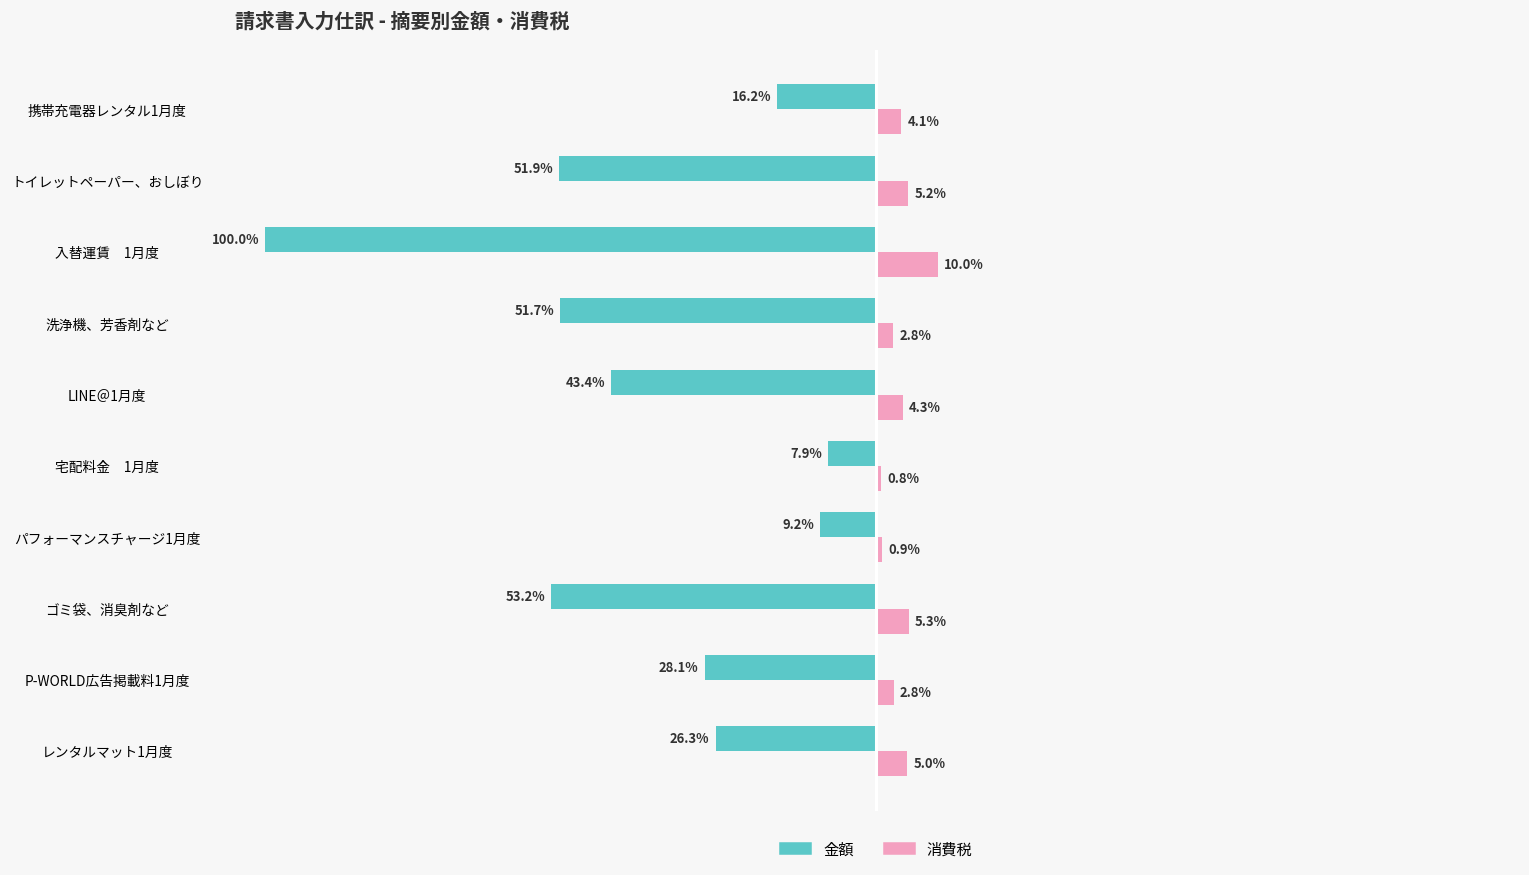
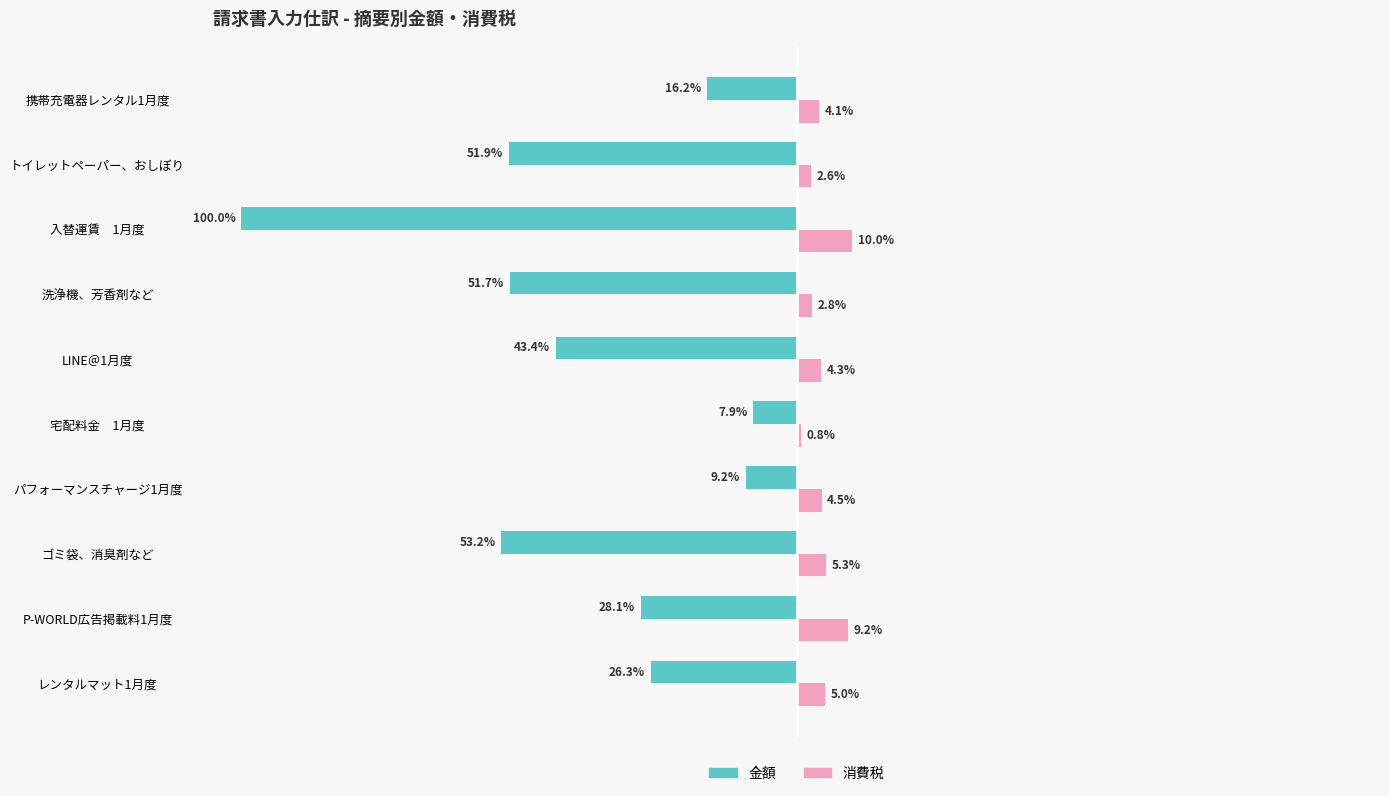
消費税, トイレットペーパー、おしぼり: 5.2% -> 2.6%
消費税, パフォーマンスチャージ1月度: 0.9% -> 4.5%
消費税, P-WORLD広告掲載料1月度: 2.8% -> 9.2%
